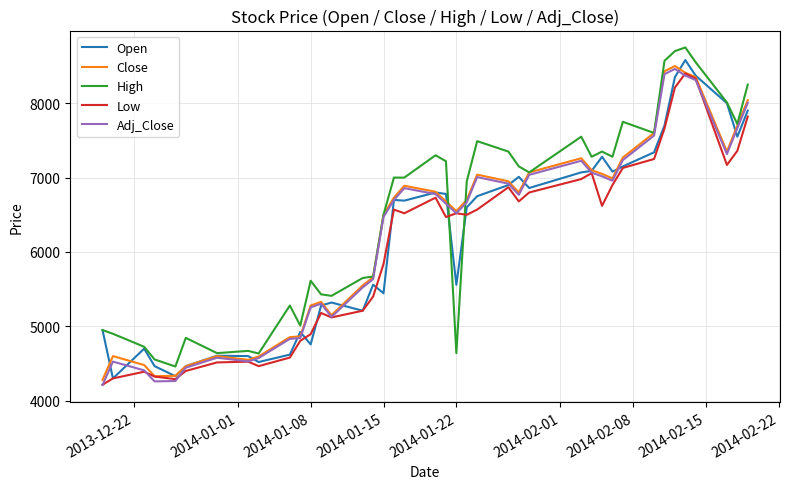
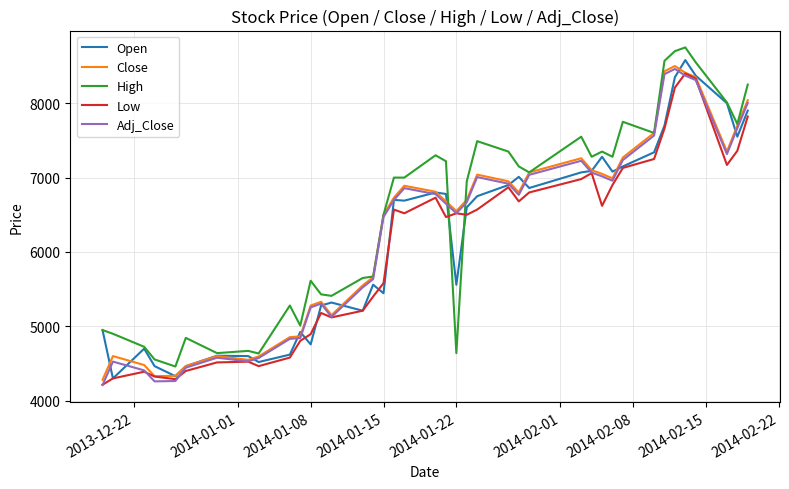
Low, 2014-01-15: 5800 -> 5600
